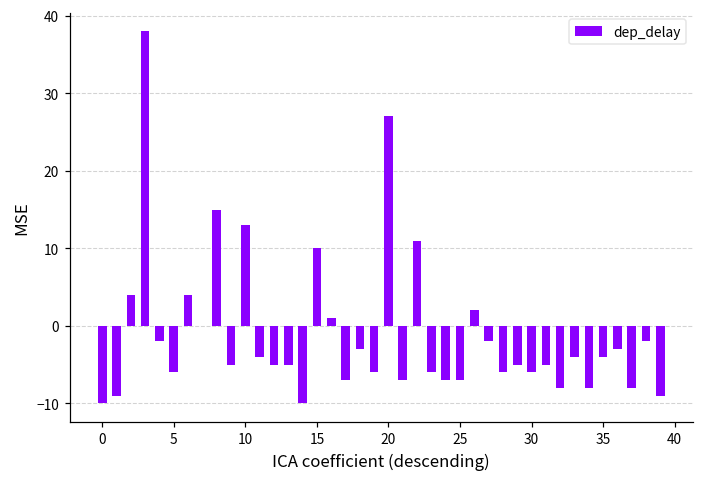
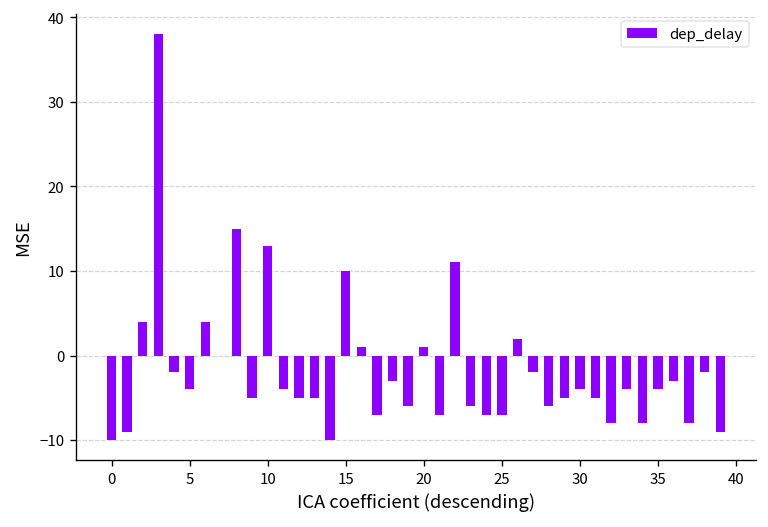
5: -6 -> -4
20: 27 -> 1
30: -6 -> -4
